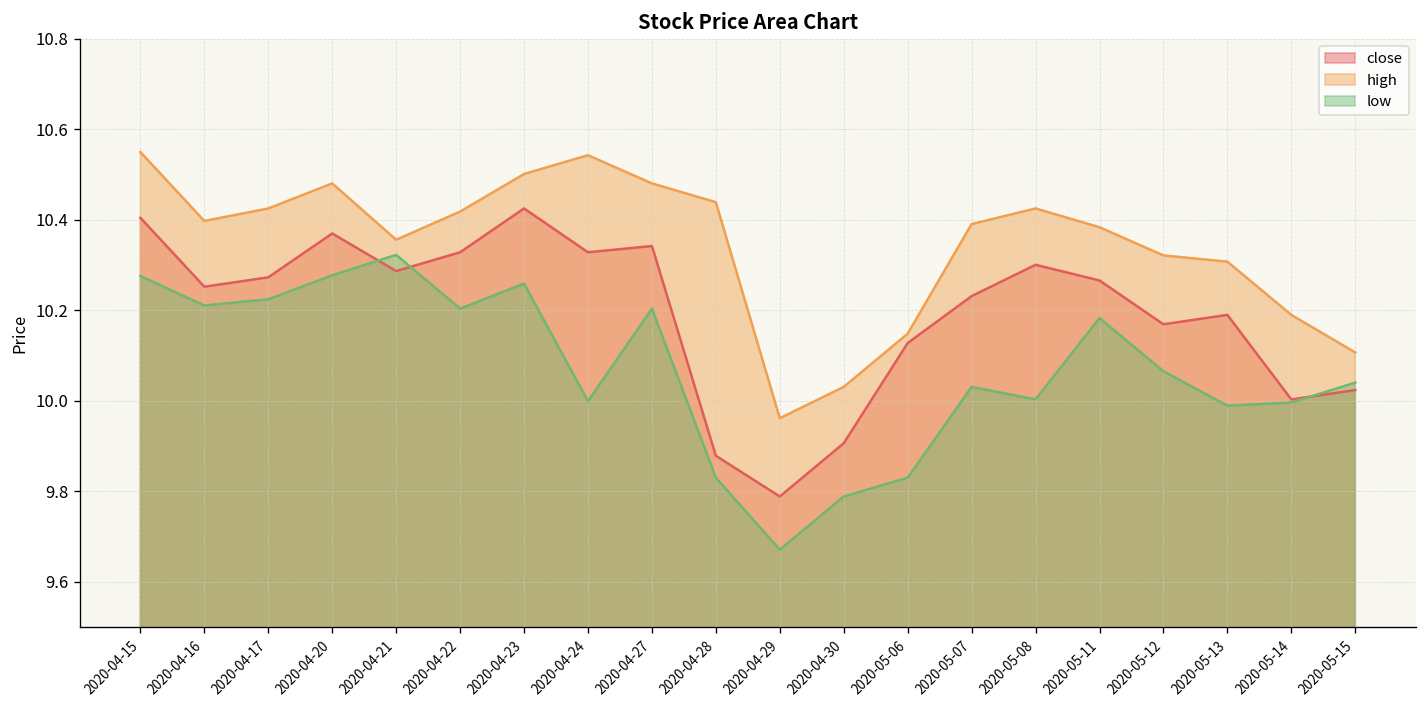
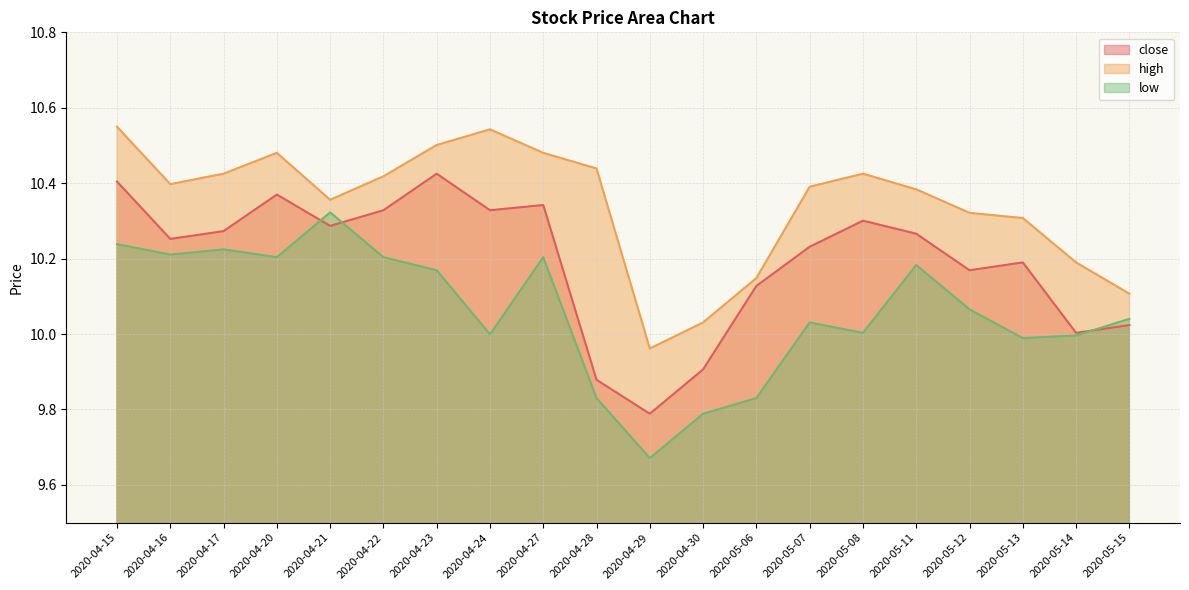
low, 2020-04-15: 10.28 -> 10.24
low, 2020-04-20: 10.28 -> 10.20
low, 2020-04-23: 10.26 -> 10.17
